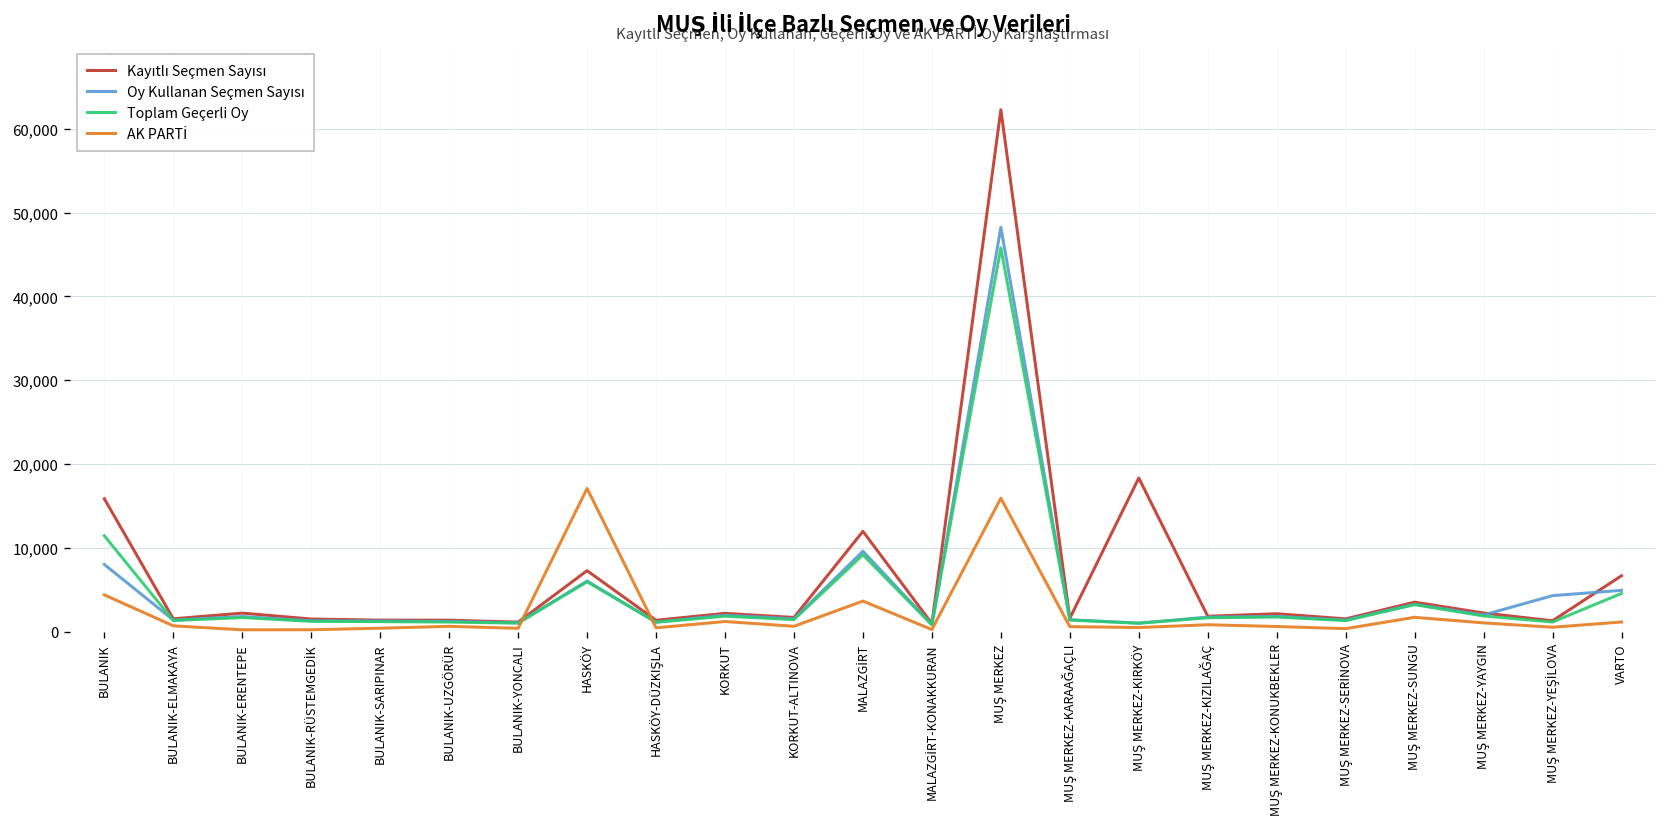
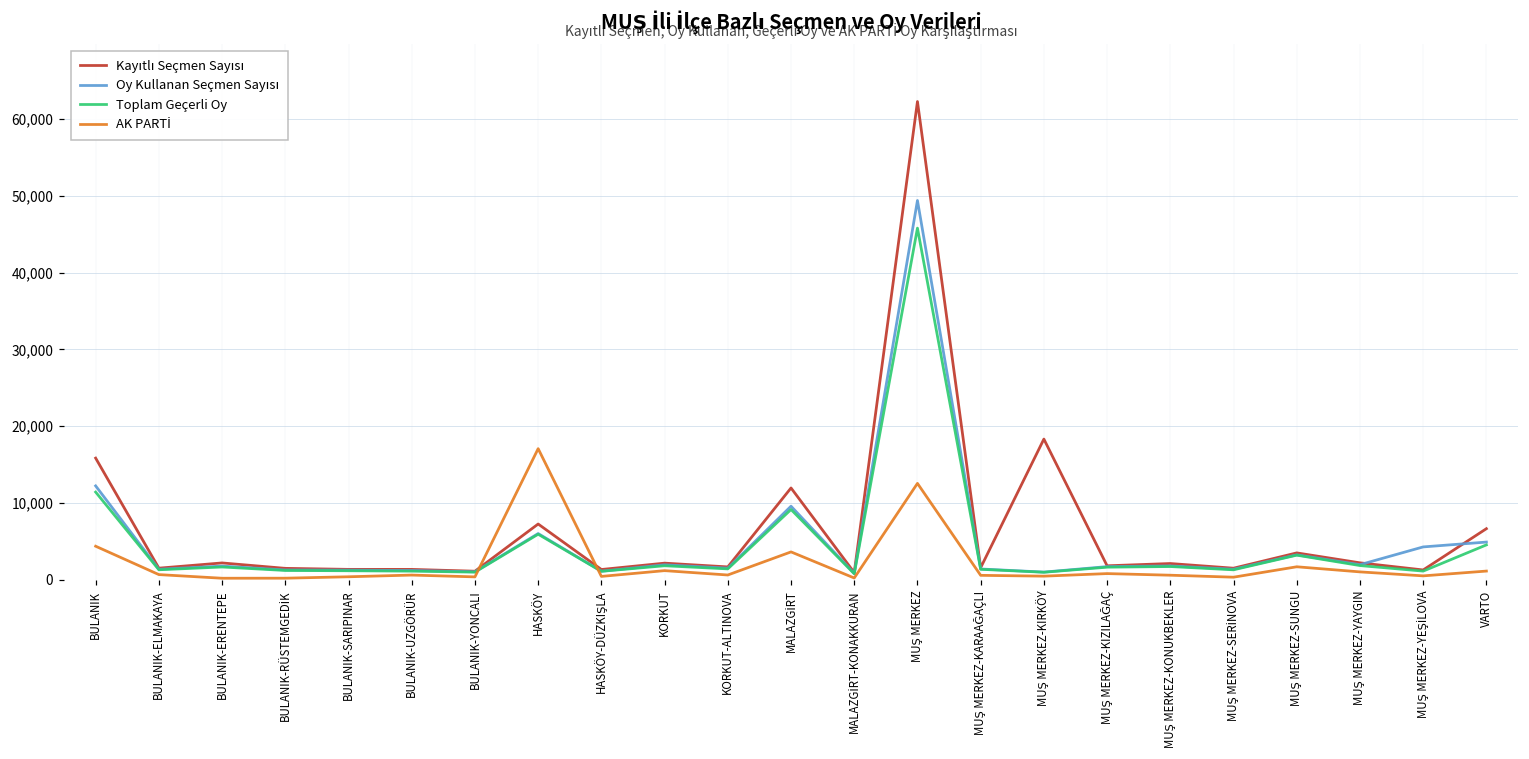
Oy Kullanan Seçmen Sayısı, BULANIK: 8,000 -> 12,000
Oy Kullanan Seçmen Sayısı, MUŞ MERKEZ: 48,000 -> 49,000
AK PARTİ, MUŞ MERKEZ: 16,000 -> 13,000
